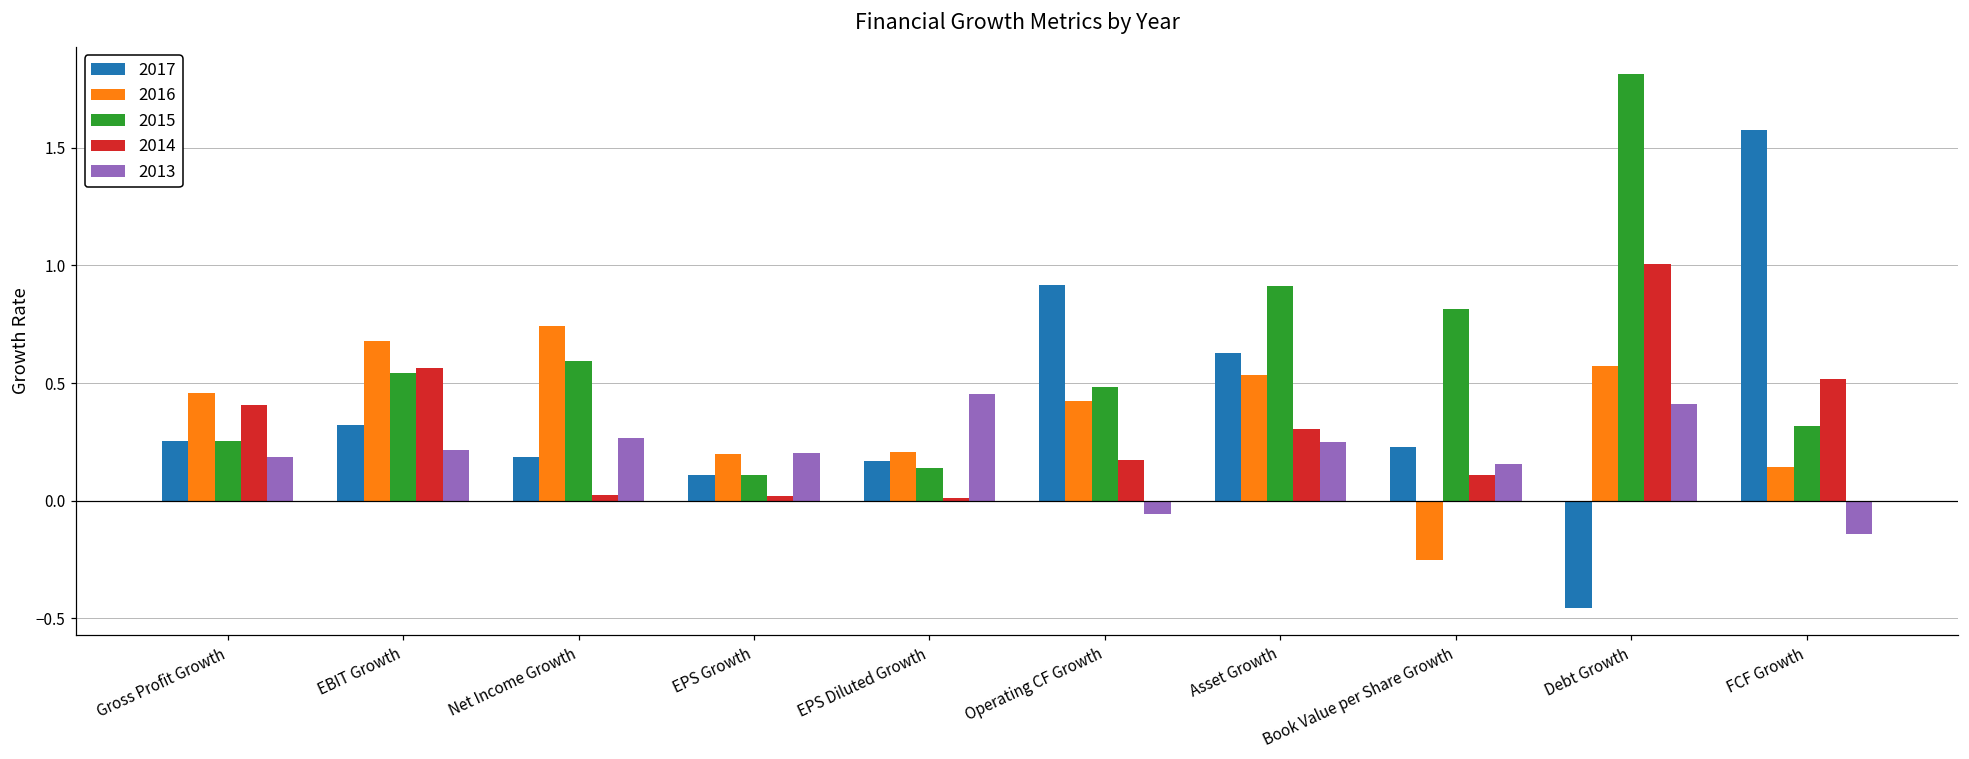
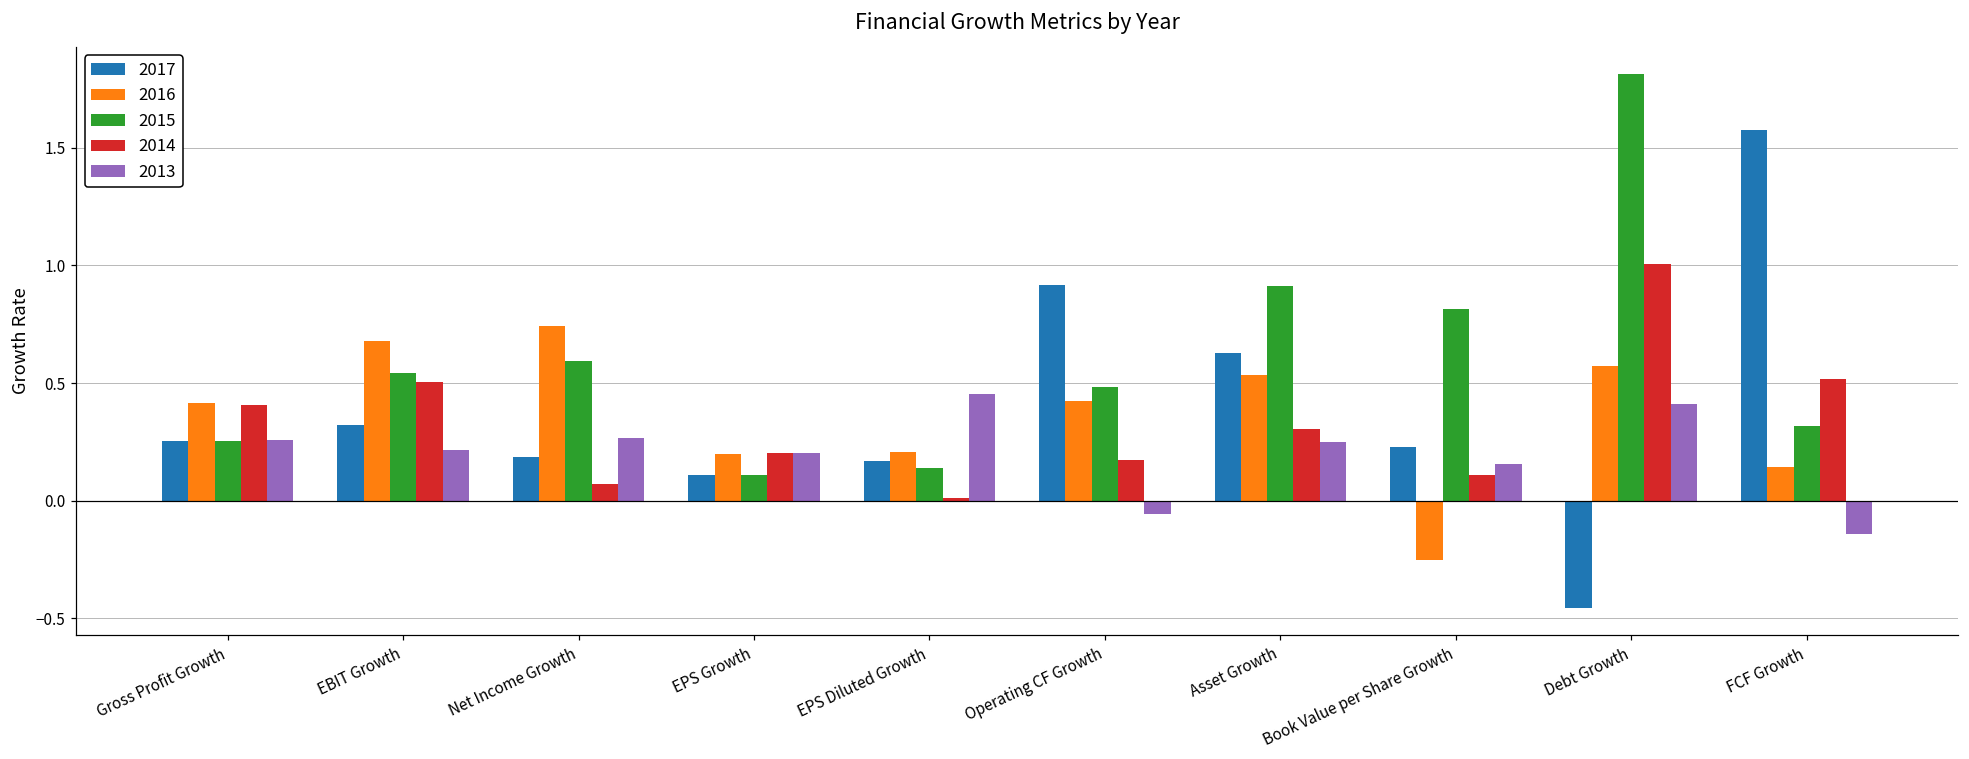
2016, Gross Profit Growth: 0.46 -> 0.42
2013, Gross Profit Growth: 0.19 -> 0.26
2014, EBIT Growth: 0.56 -> 0.50
2014, Net Income Growth: 0.02 -> 0.07
2014, EPS Growth: 0.02 -> 0.20
